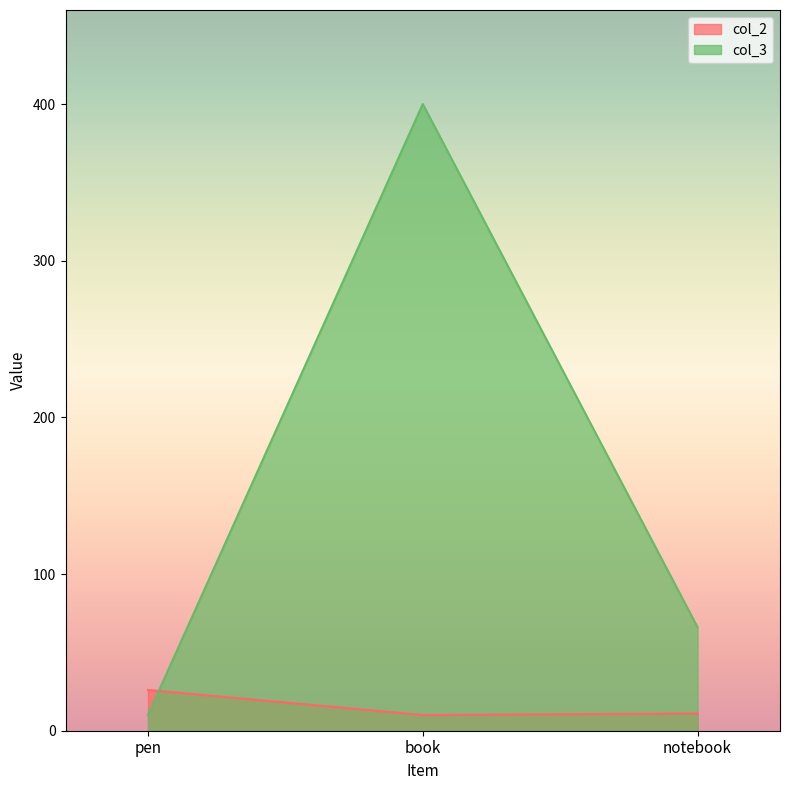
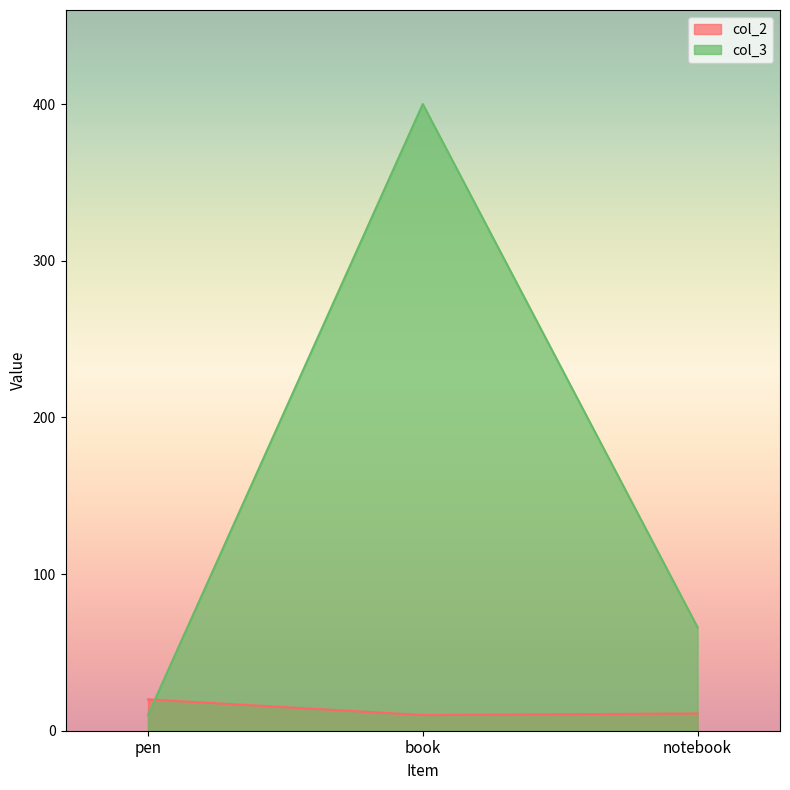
col_2, pen: 26 -> 20
